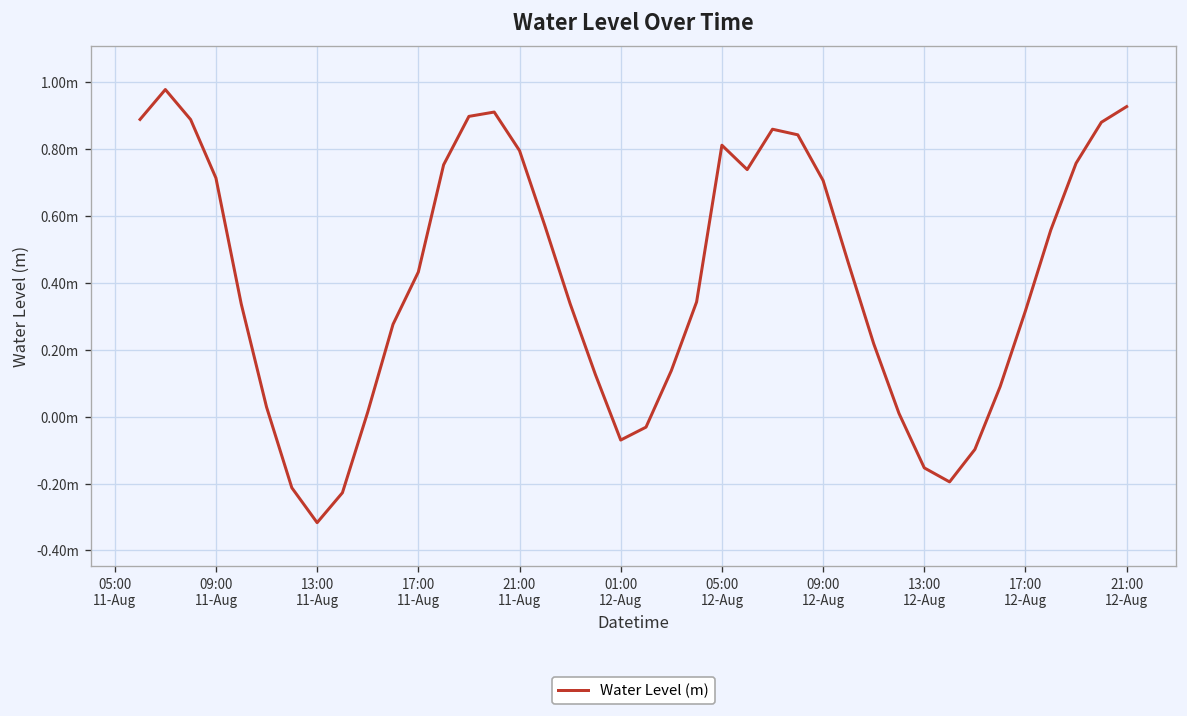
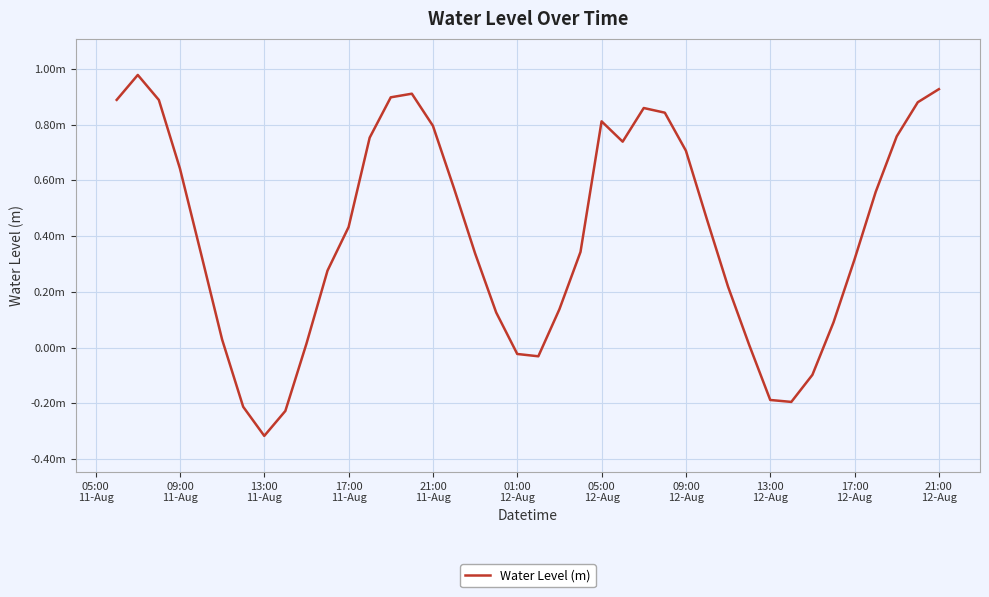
09:00 11-Aug: 0.71m -> 0.64m
01:00 12-Aug: -0.07m -> -0.02m
13:00 12-Aug: -0.15m -> -0.19m
